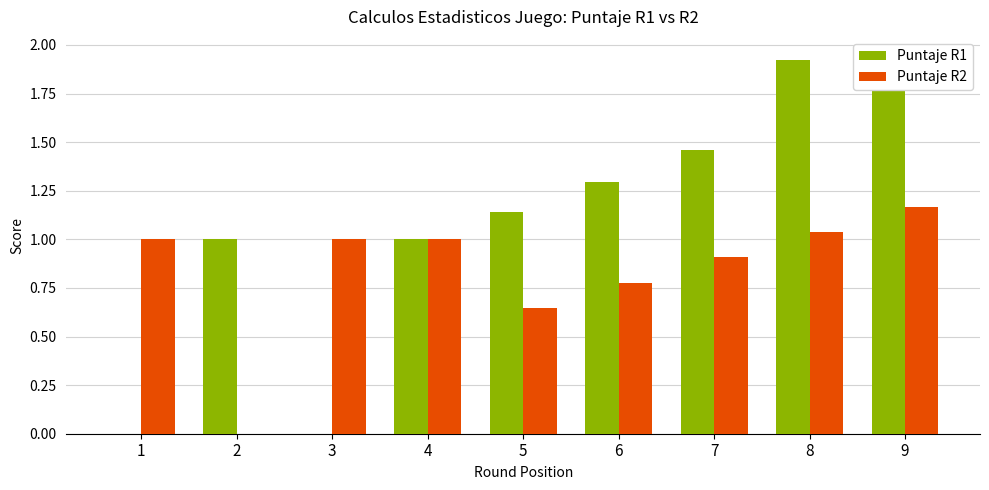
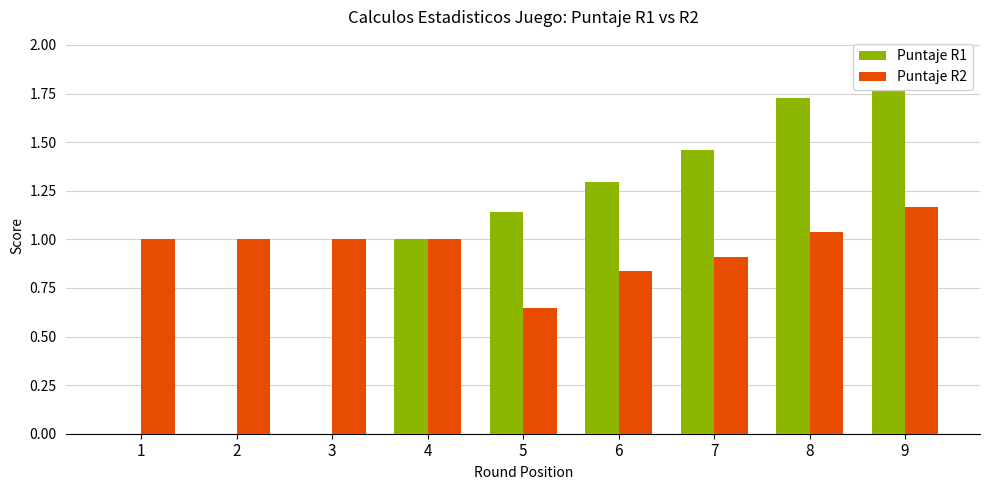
Puntaje R1, 2: 1 -> 0
Puntaje R2, 2: 0 -> 1
Puntaje R2, 6: 0.78 -> 0.84
Puntaje R1, 8: 1.92 -> 1.73
